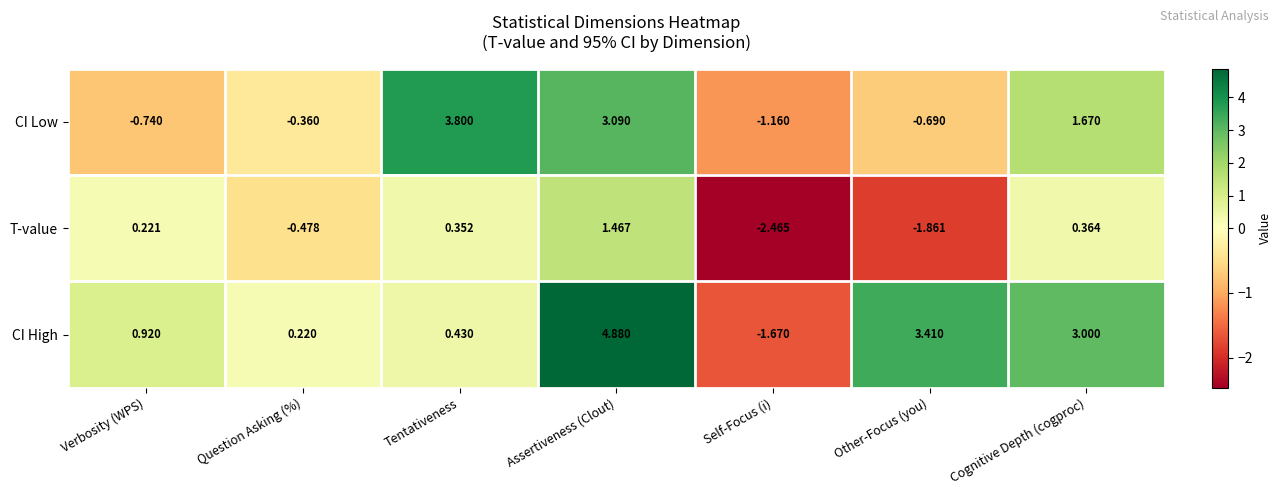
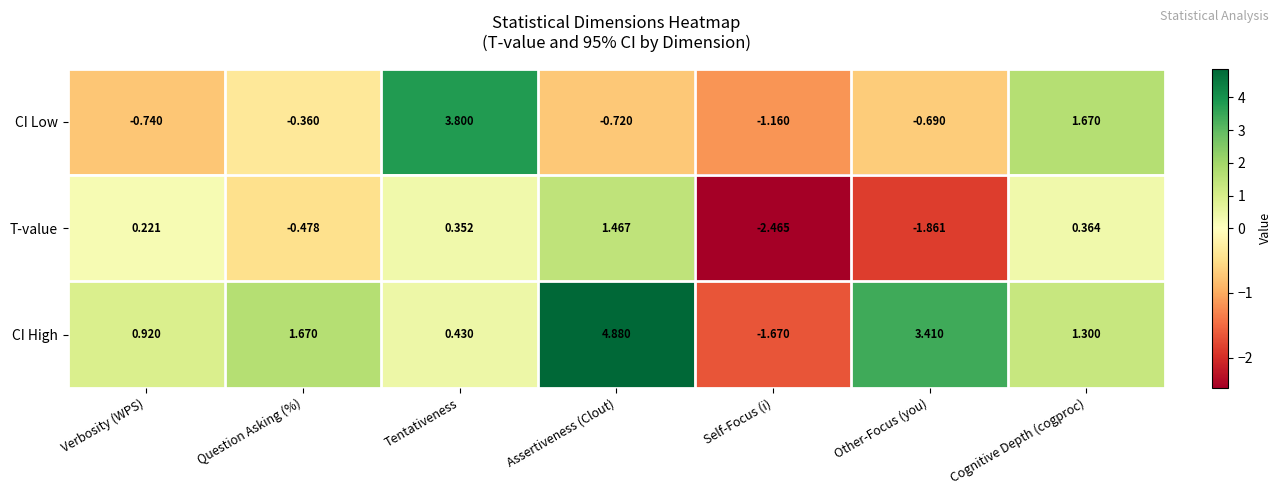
CI Low, Assertiveness (Clout): 3.090 -> -0.720
CI High, Question Asking (%): 0.220 -> 1.670
CI High, Cognitive Depth (cogproc): 3.000 -> 1.300
